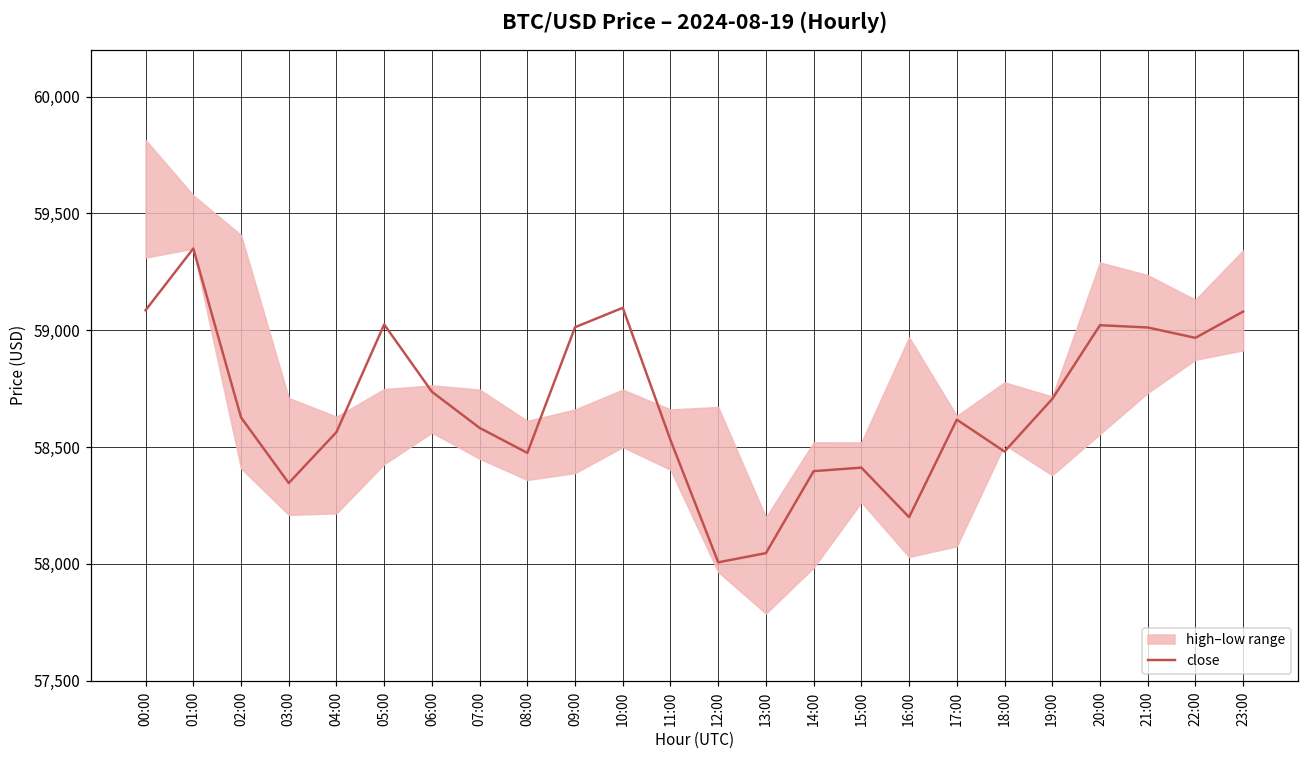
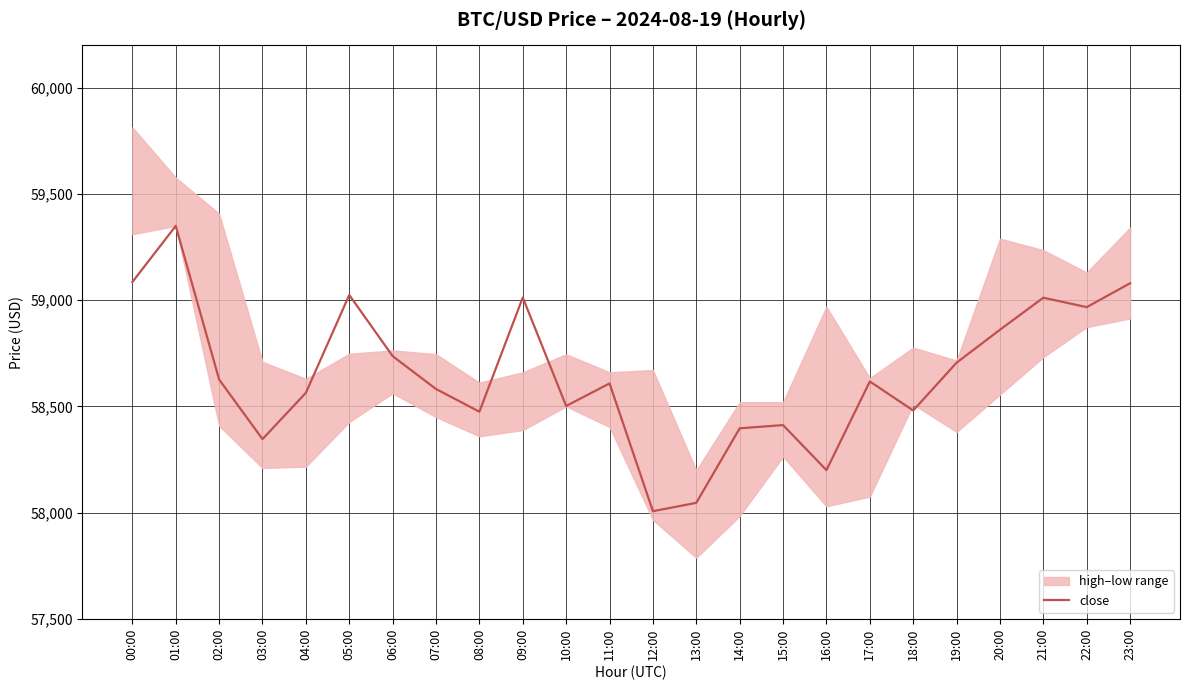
close, 10:00: 59,100 -> 58,500
close, 11:00: 58,530 -> 58,610
close, 20:00: 59,020 -> 58,860
